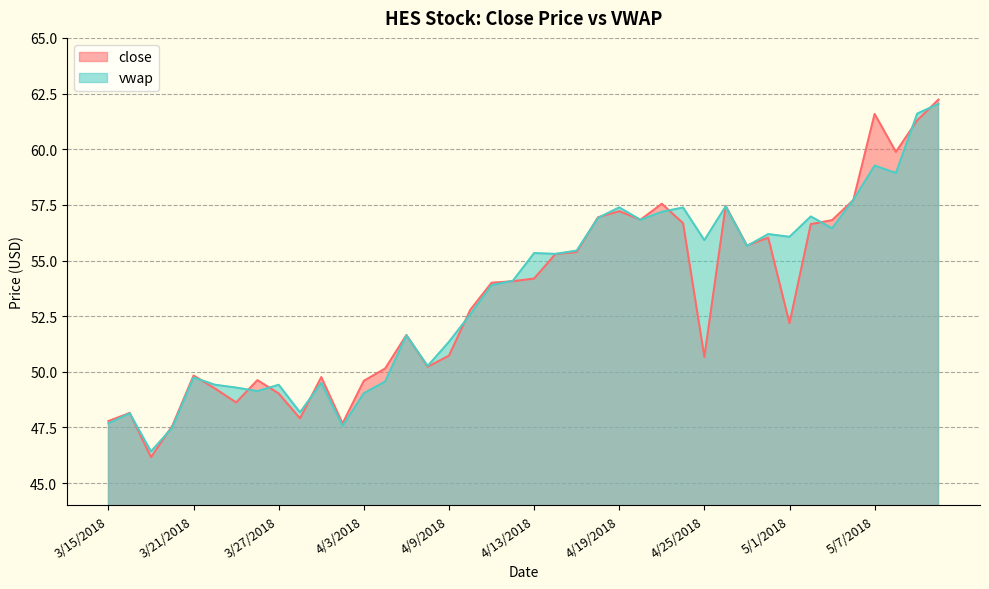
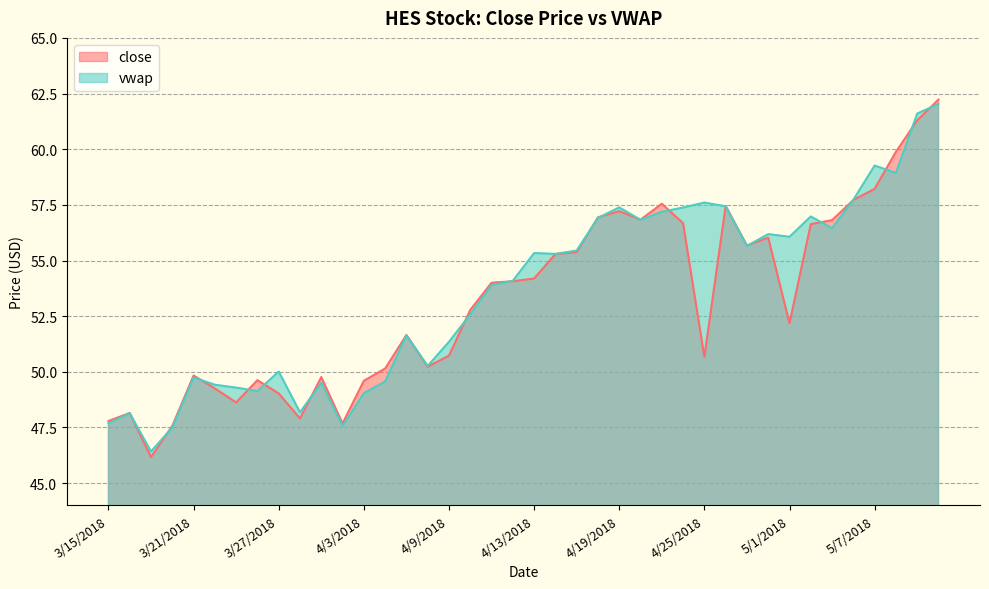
vwap, 3/27/2018: 49.4 -> 50.0
vwap, 4/25/2018: 55.9 -> 57.6
close, 5/7/2018: 61.6 -> 58.2
